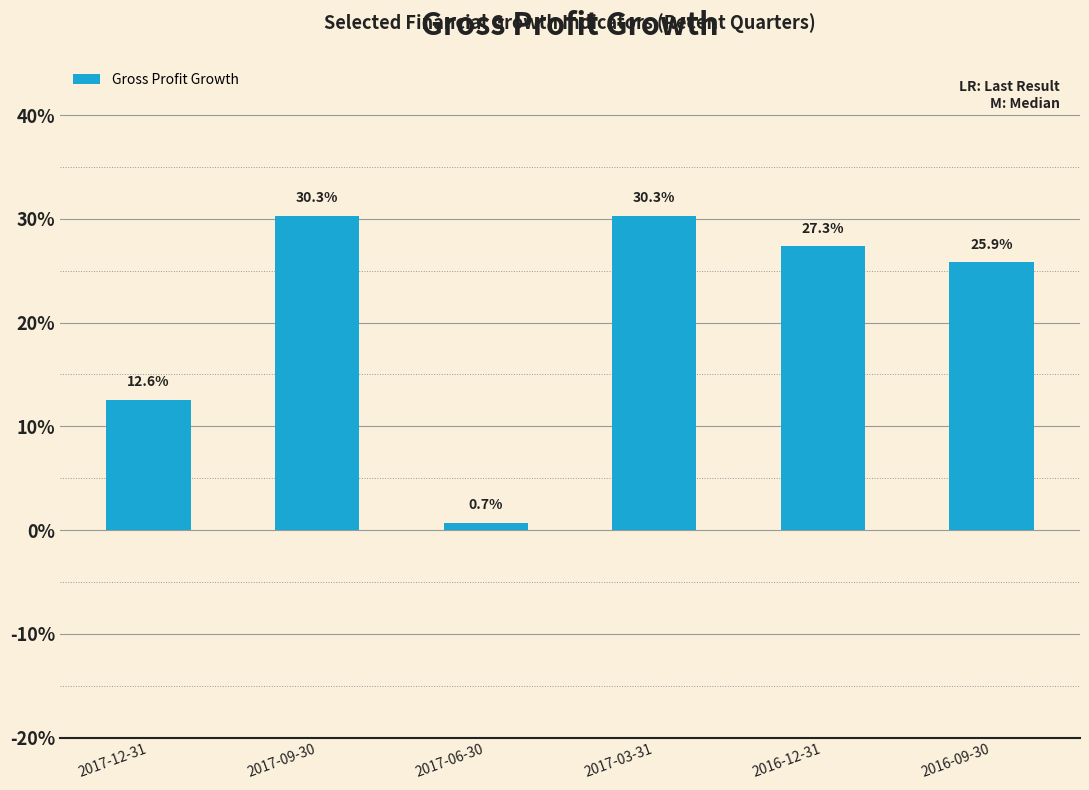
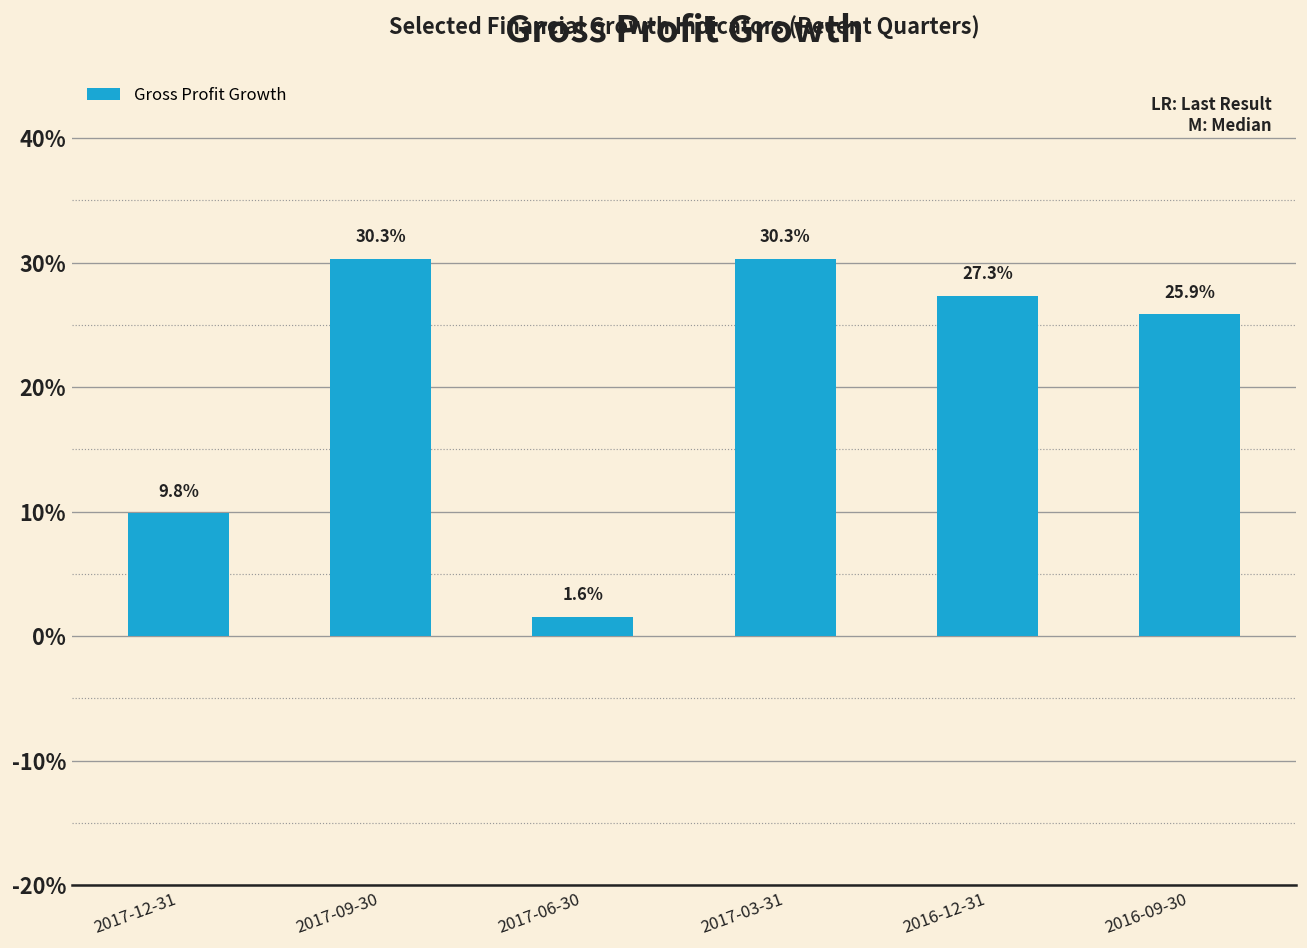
2017-12-31: 12.6% -> 9.8%
2017-06-30: 0.7% -> 1.6%
